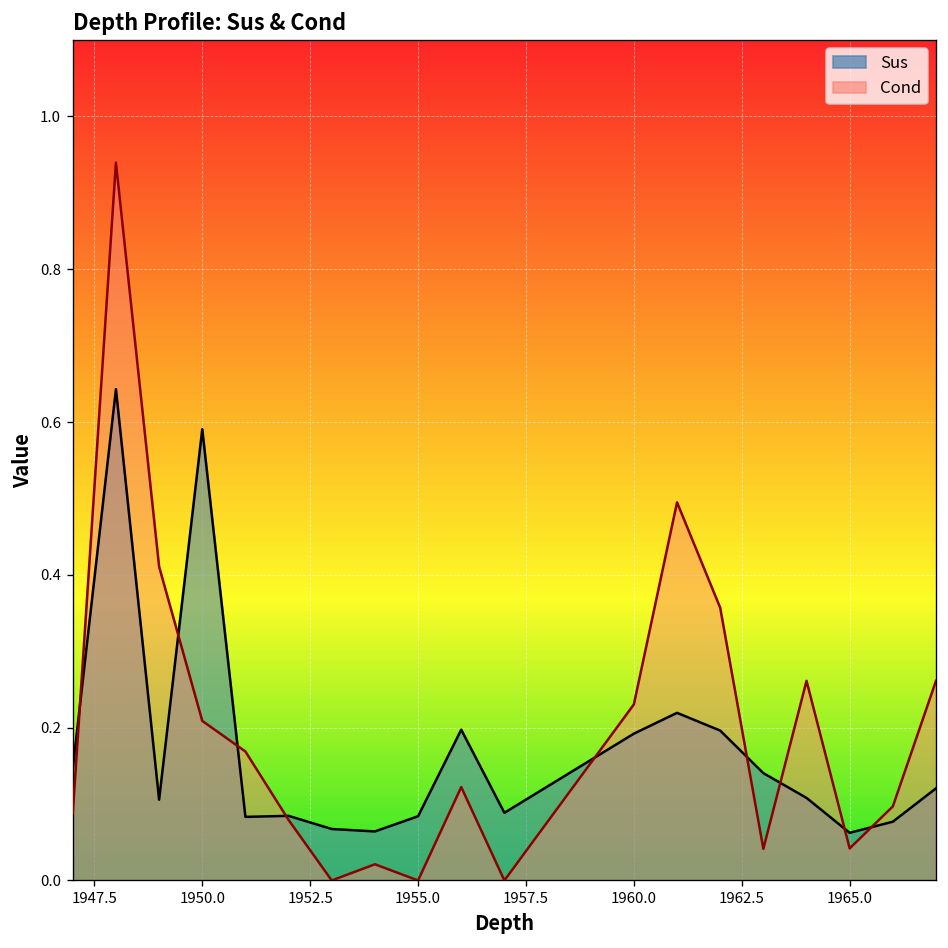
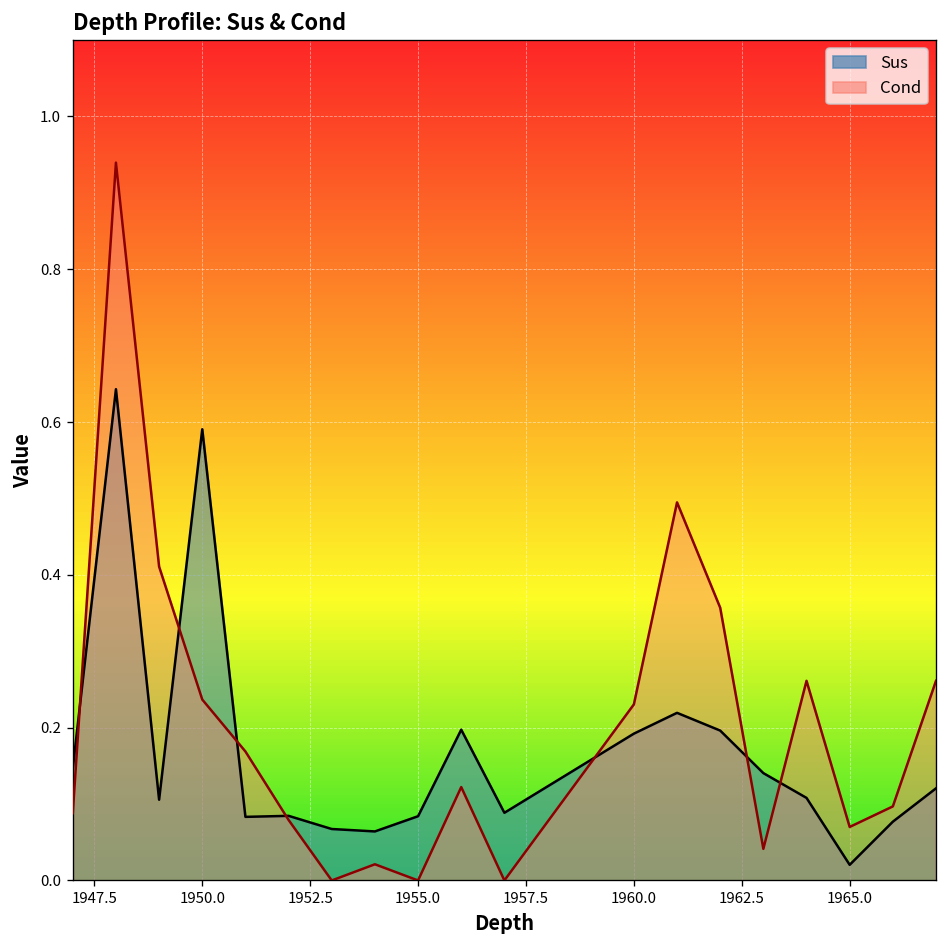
Cond, 1950.0: 0.21 -> 0.24
Sus, 1965.0: 0.06 -> 0.02
Cond, 1965.0: 0.04 -> 0.07
